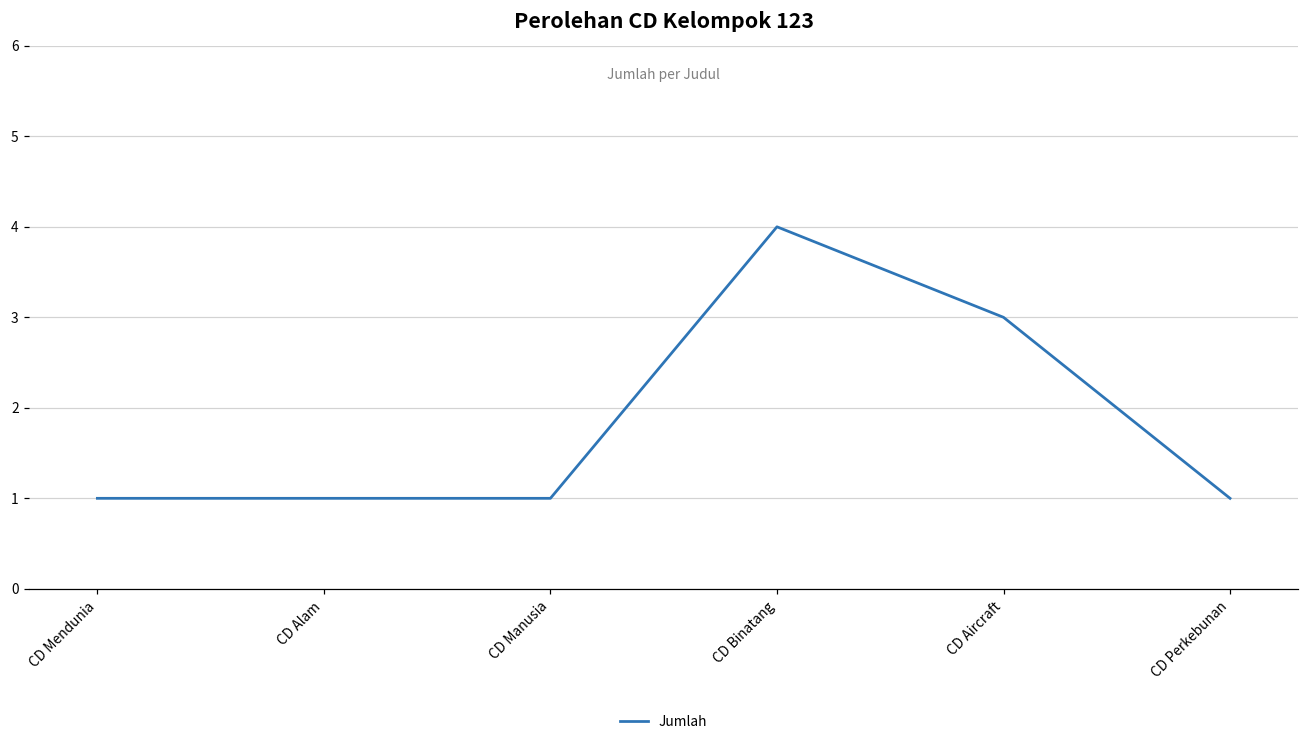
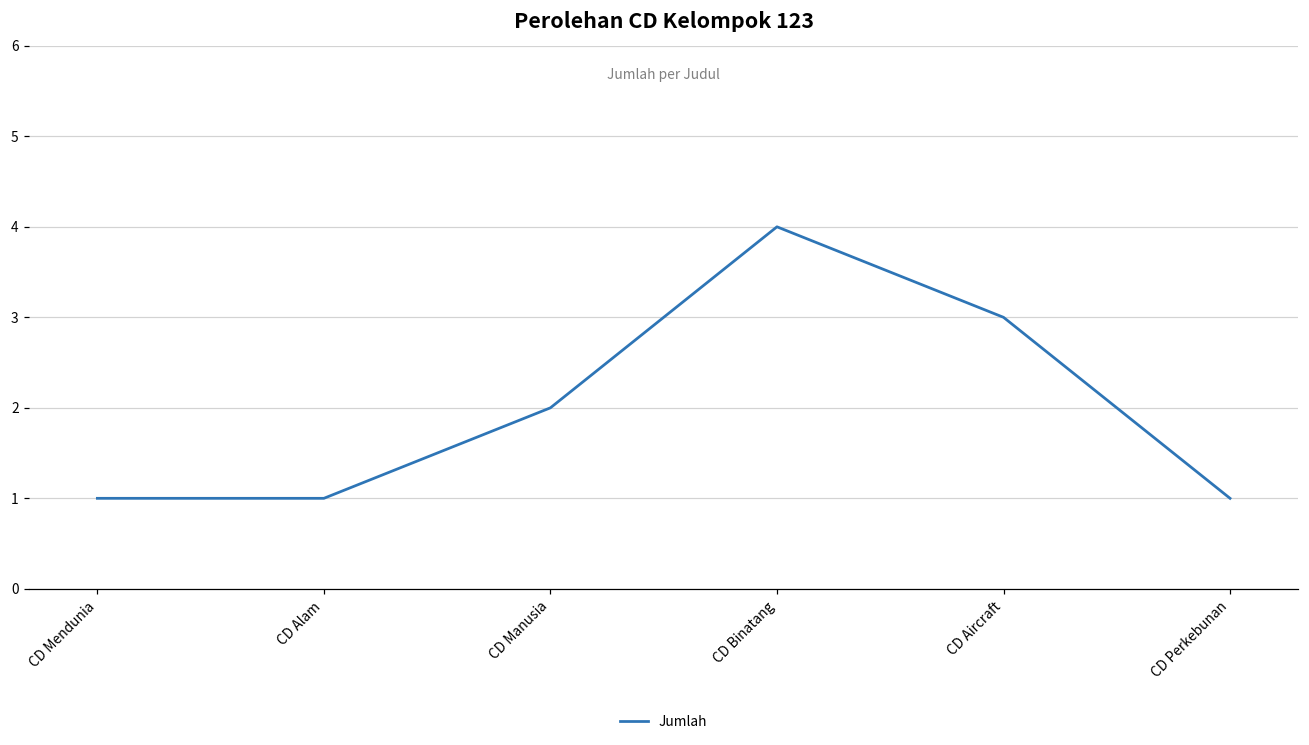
CD Manusia: 1 -> 2
